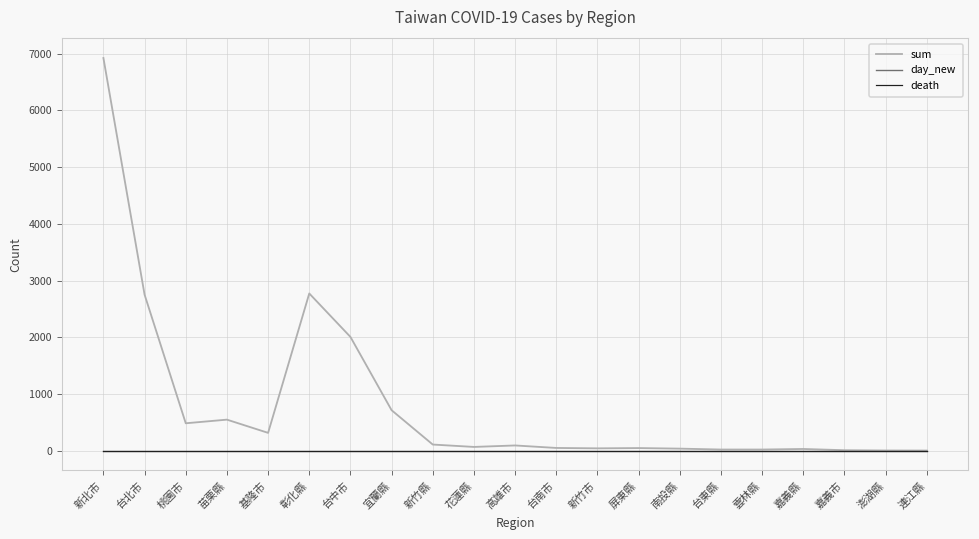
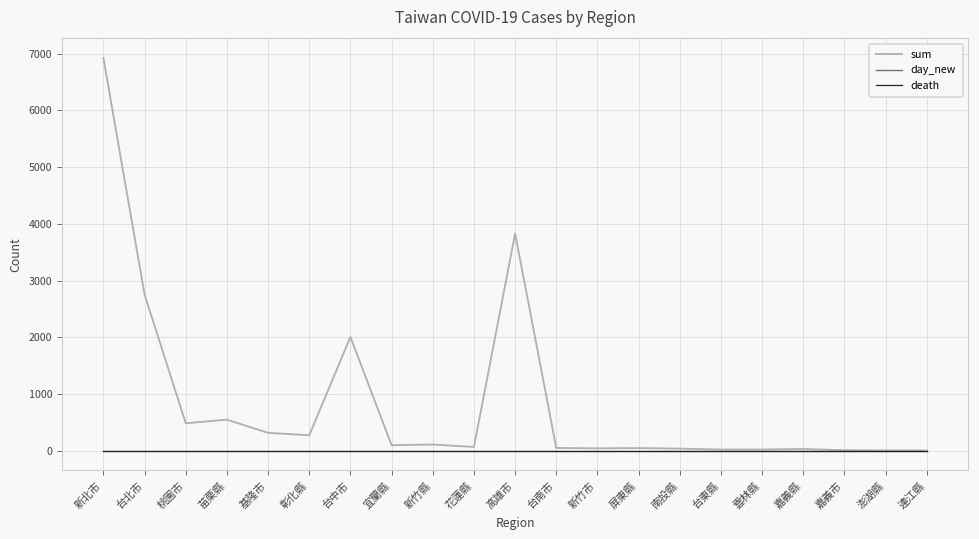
sum, 彰化縣: 2800 -> 300
sum, 宜蘭縣: 700 -> 100
sum, 高雄市: 100 -> 3800
